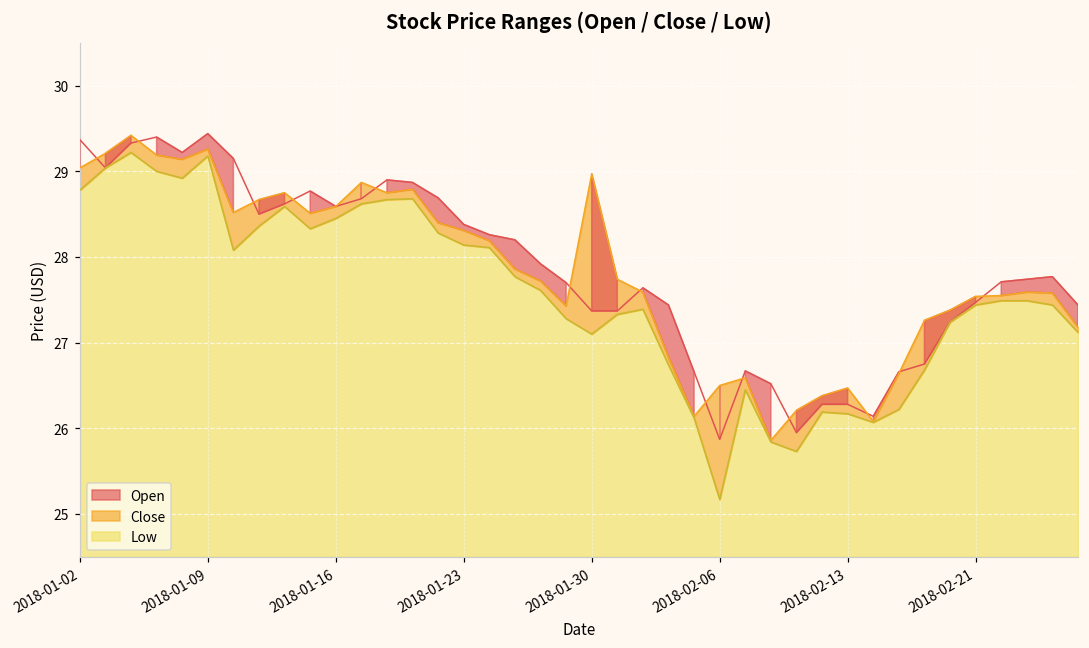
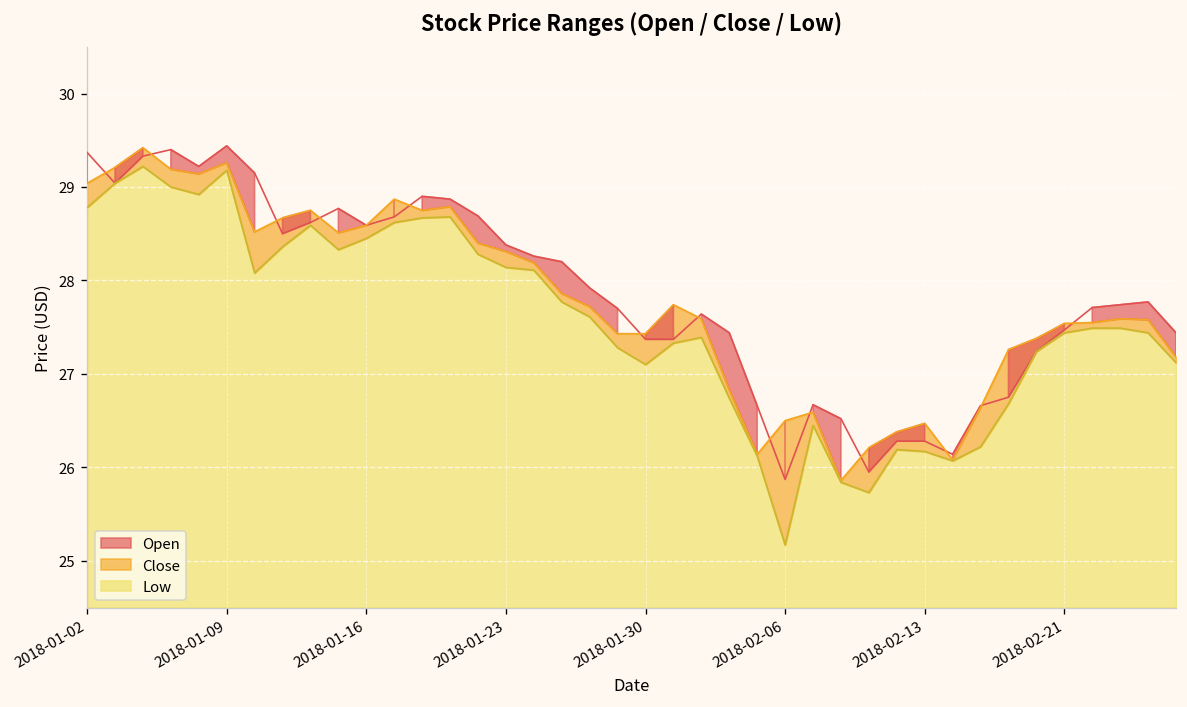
Close, 2018-01-30: 29.0 -> 27.4
